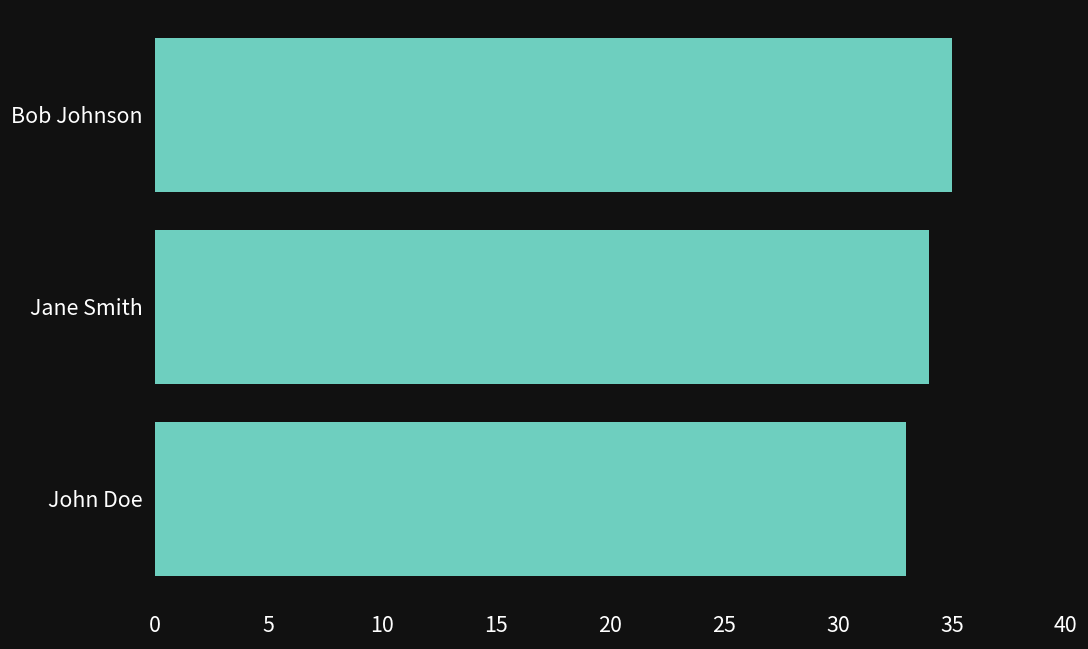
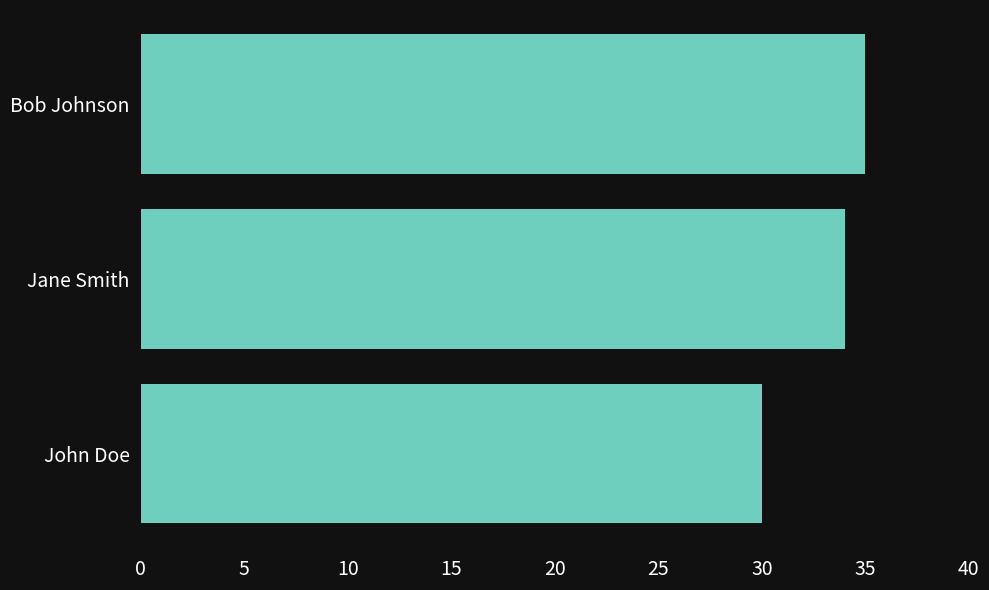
John Doe: 33 -> 30
